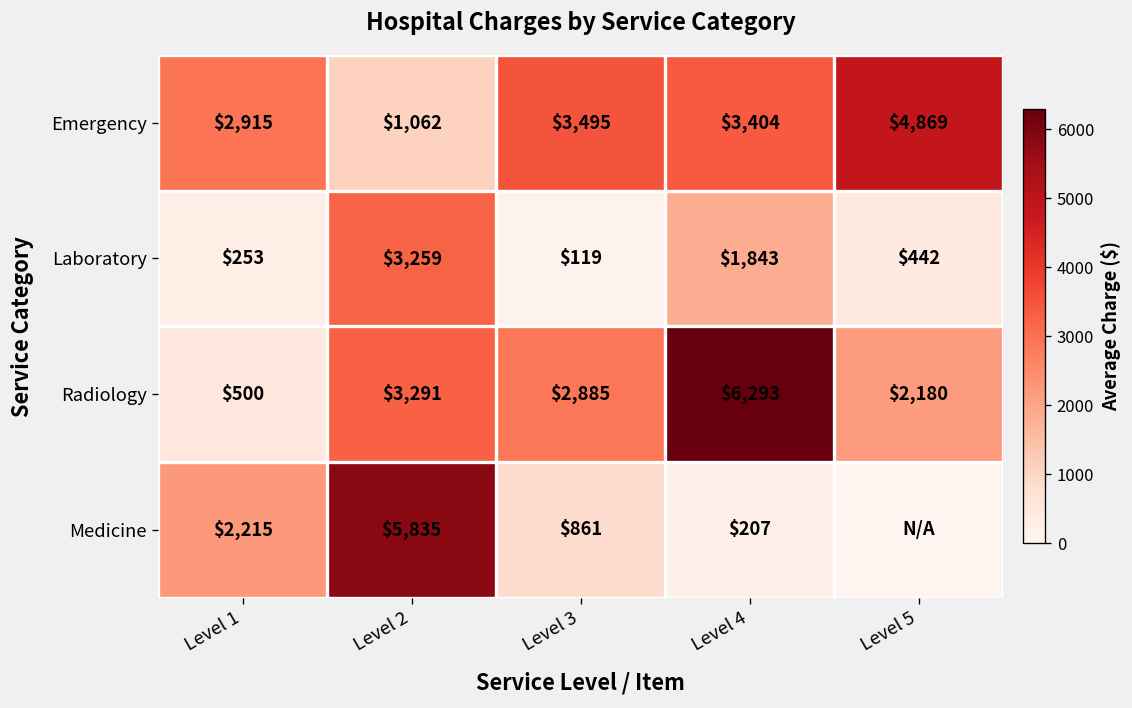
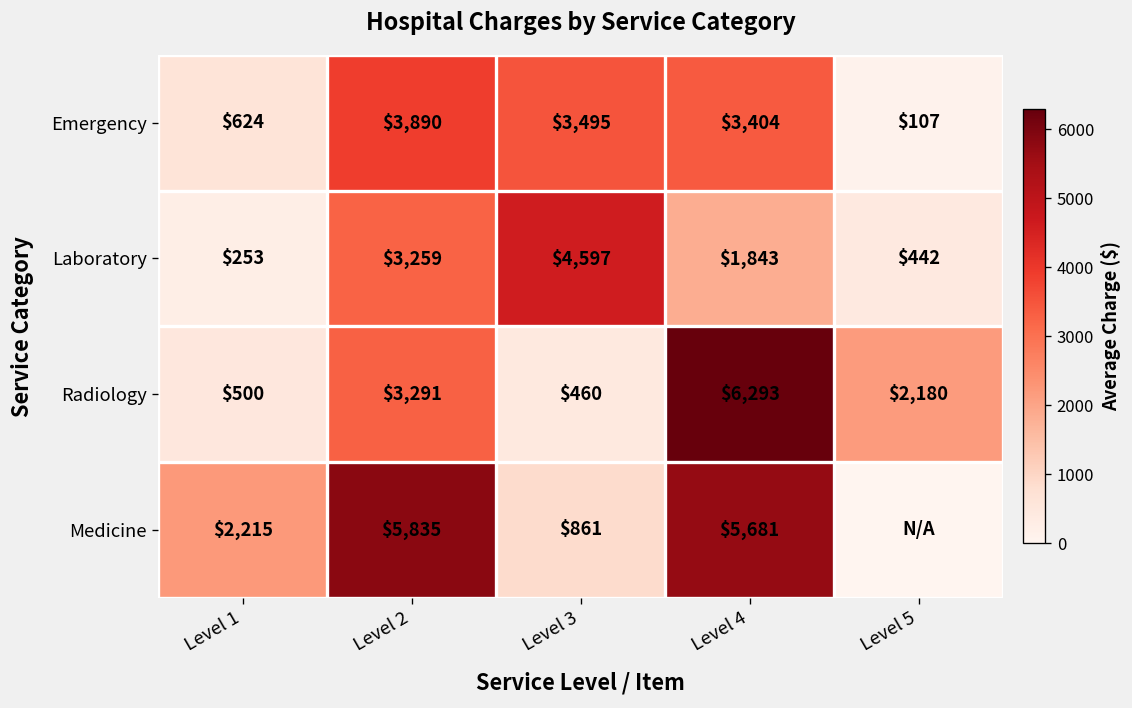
Emergency, Level 1: $2,915 -> $624
Emergency, Level 2: $1,062 -> $3,890
Emergency, Level 5: $4,869 -> $107
Laboratory, Level 3: $119 -> $4,597
Radiology, Level 3: $2,885 -> $460
Medicine, Level 4: $207 -> $5,681
